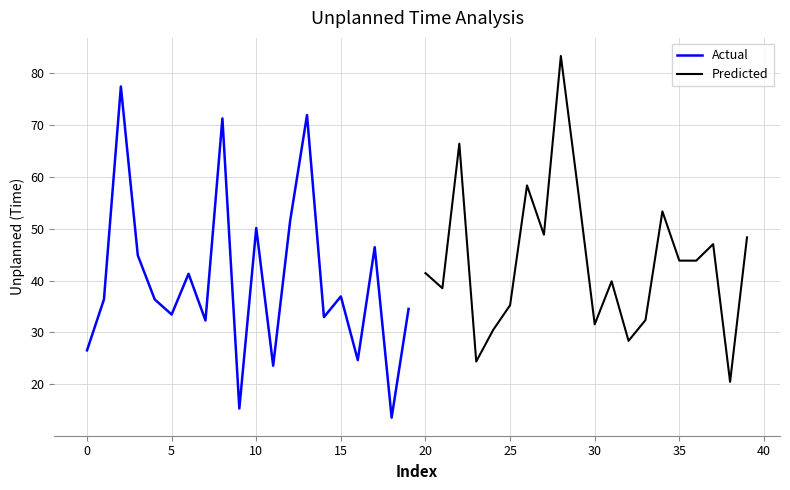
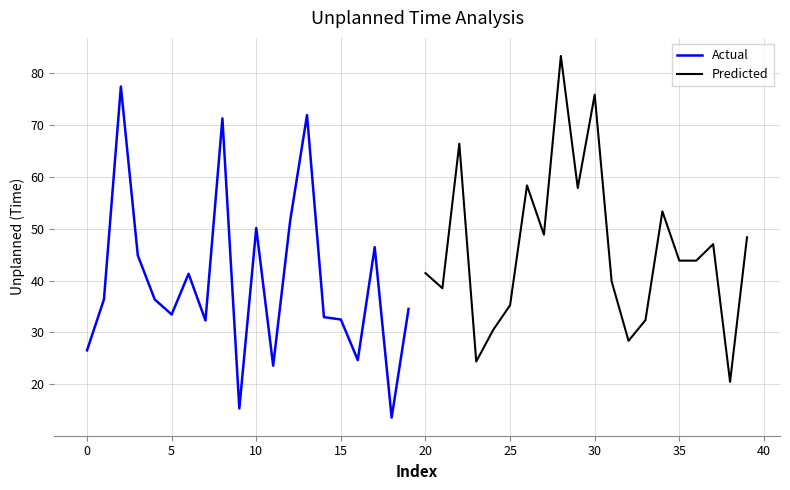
Actual, 15: 37 -> 32
Predicted, 30: 32 -> 76
